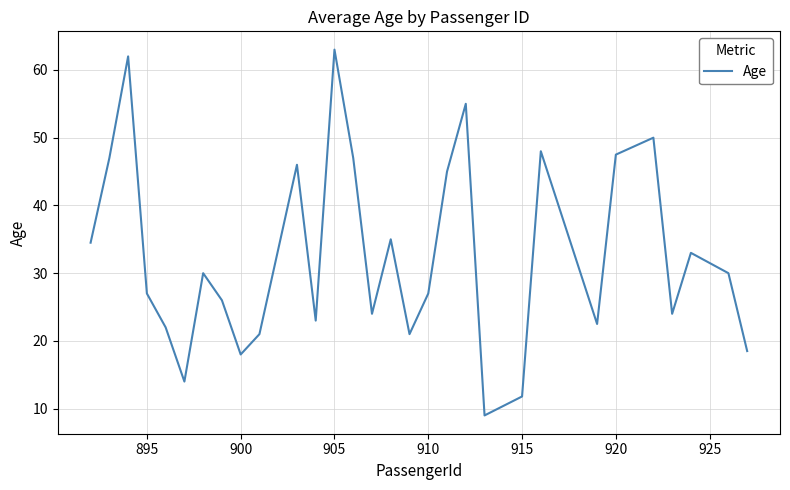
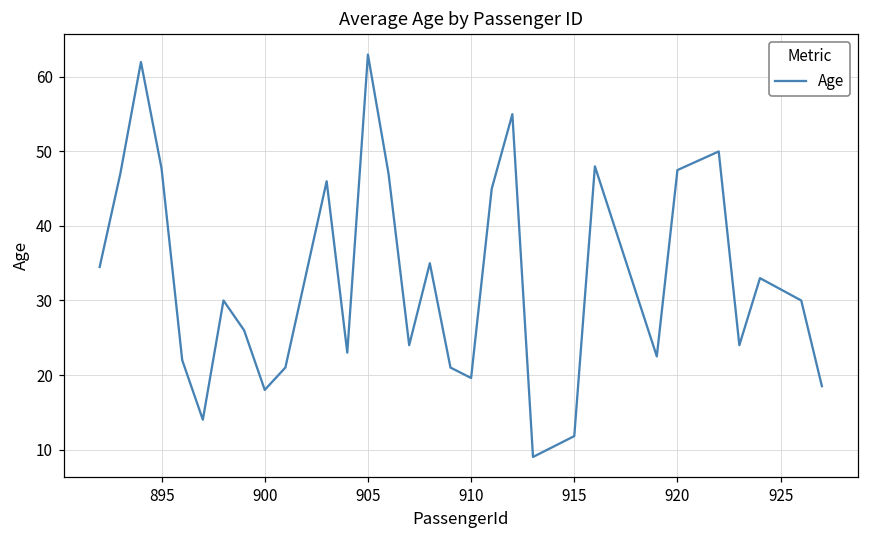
895: 27 -> 48
910: 27 -> 20
